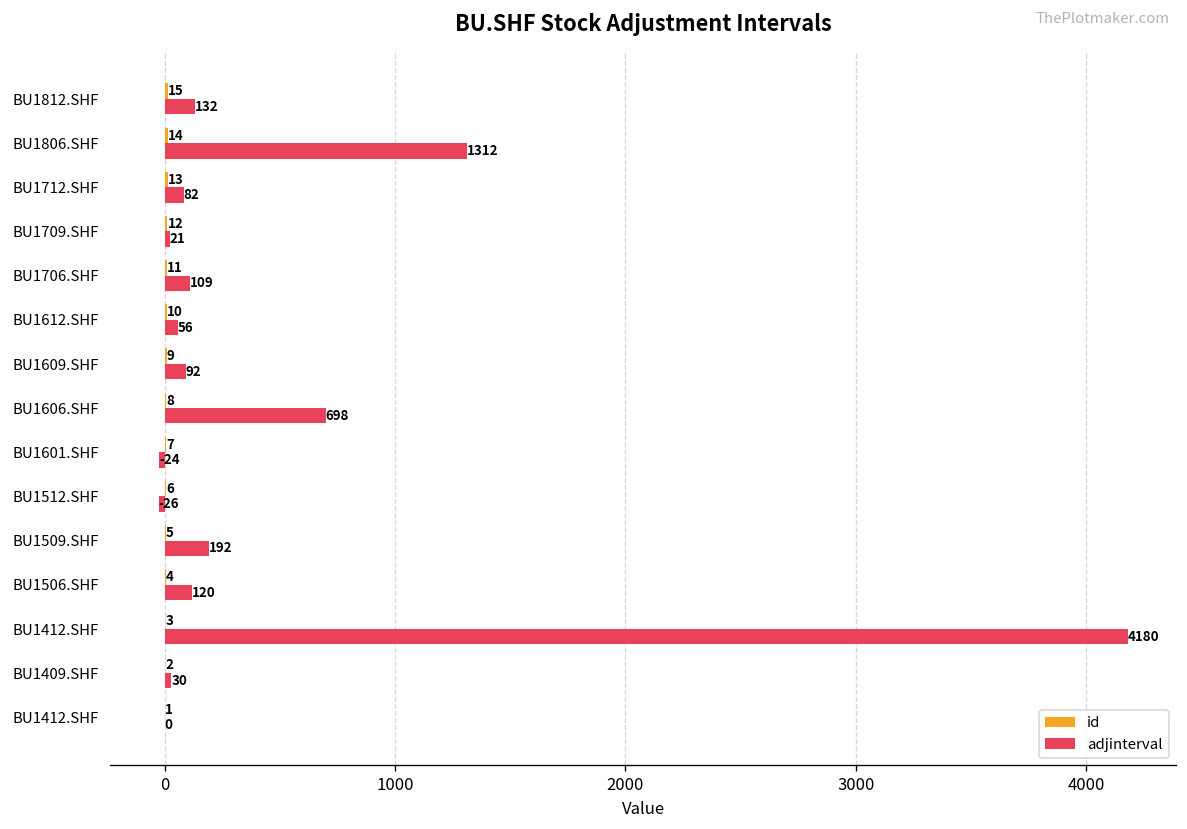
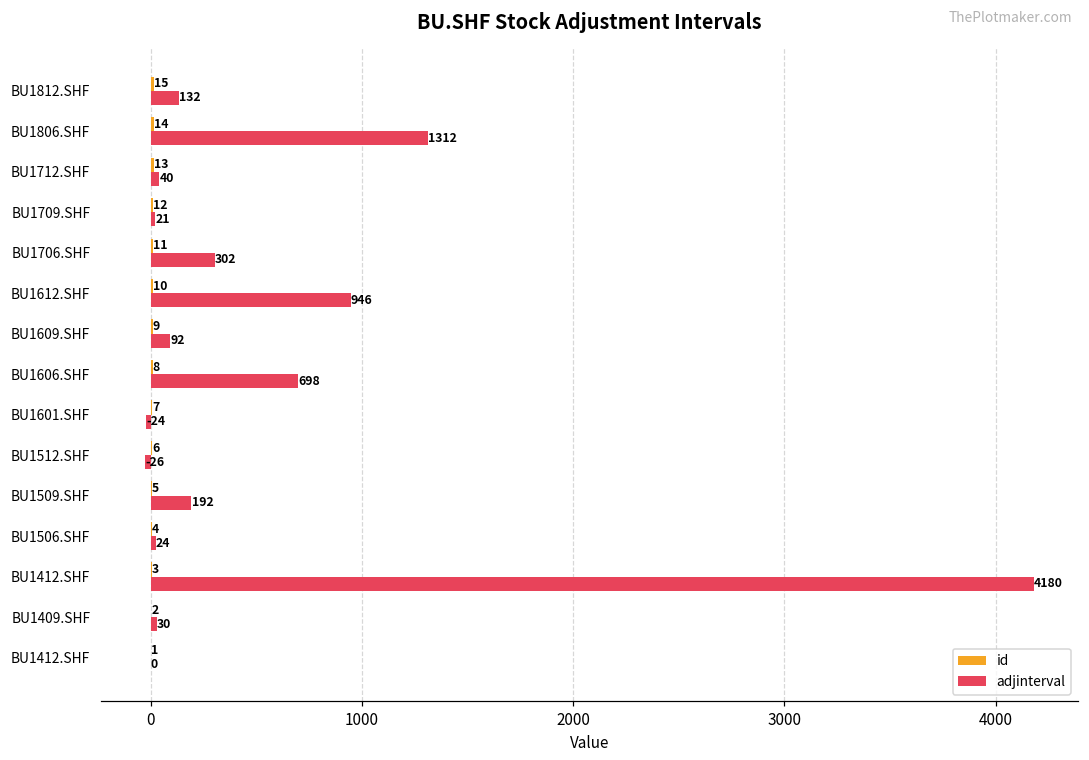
adjinterval, BU1712.SHF: 82 -> 40
adjinterval, BU1706.SHF: 109 -> 302
adjinterval, BU1612.SHF: 56 -> 946
adjinterval, BU1506.SHF: 120 -> 24
